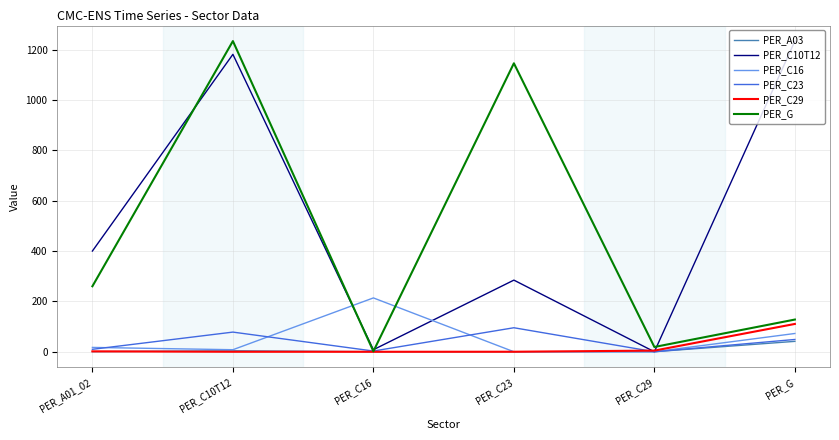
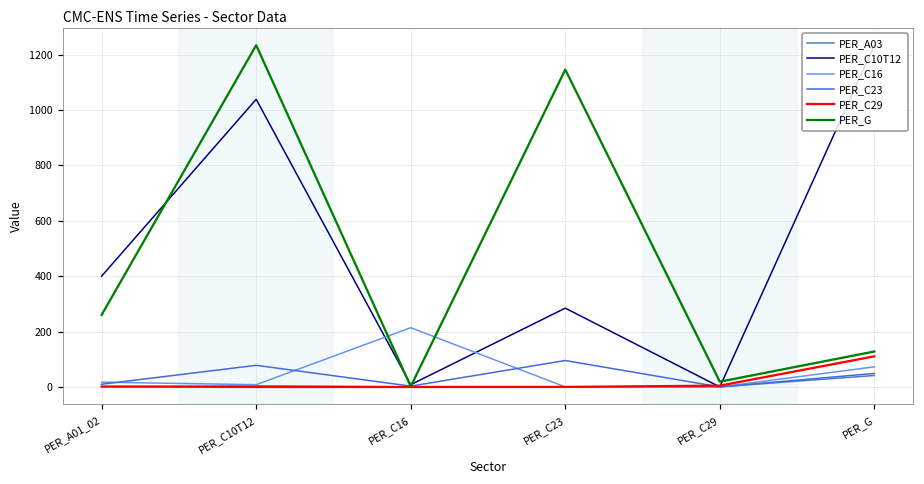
PER_C10T12, PER_C10T12: 1180 -> 1040
